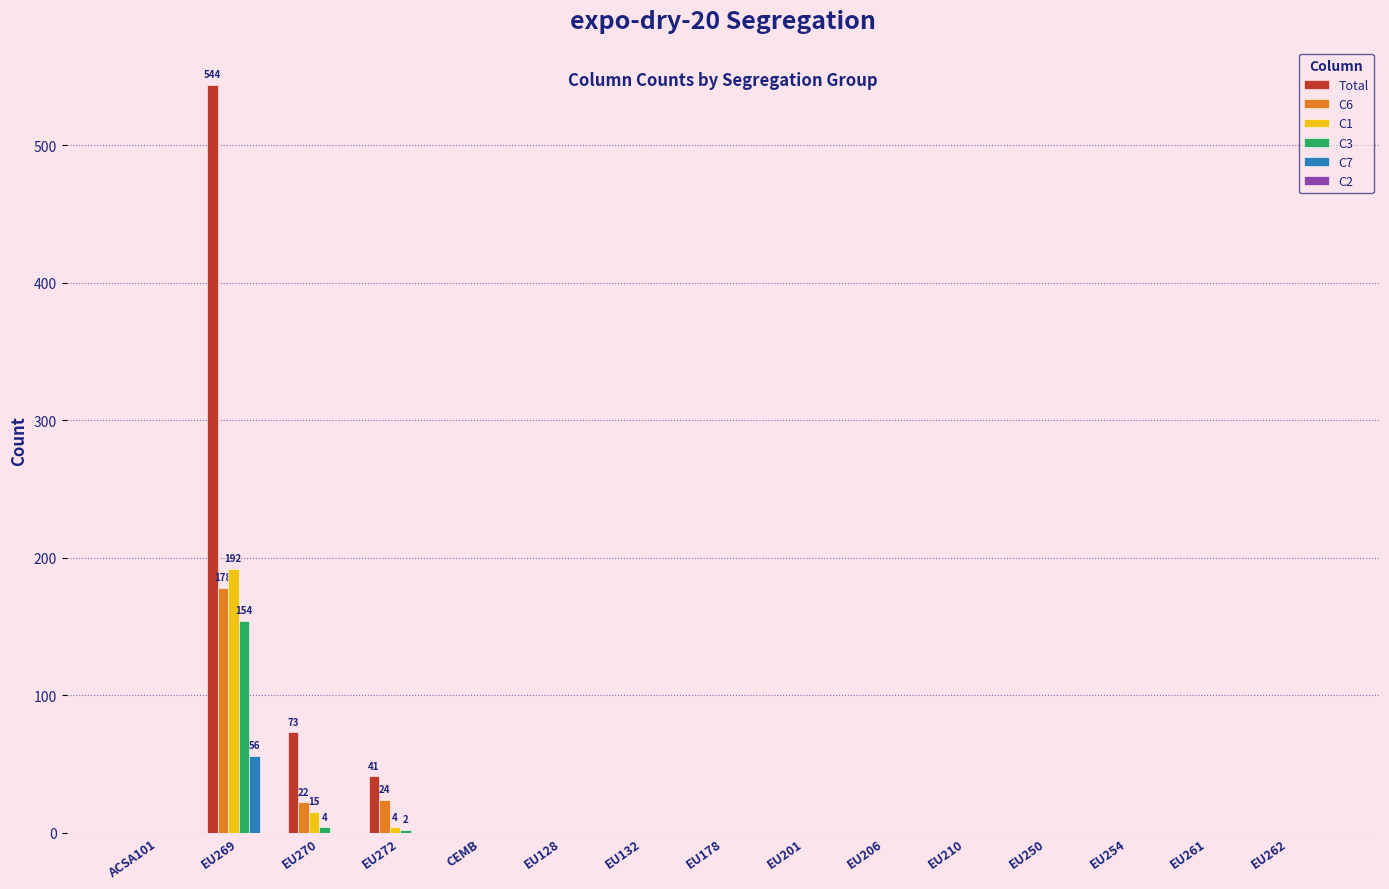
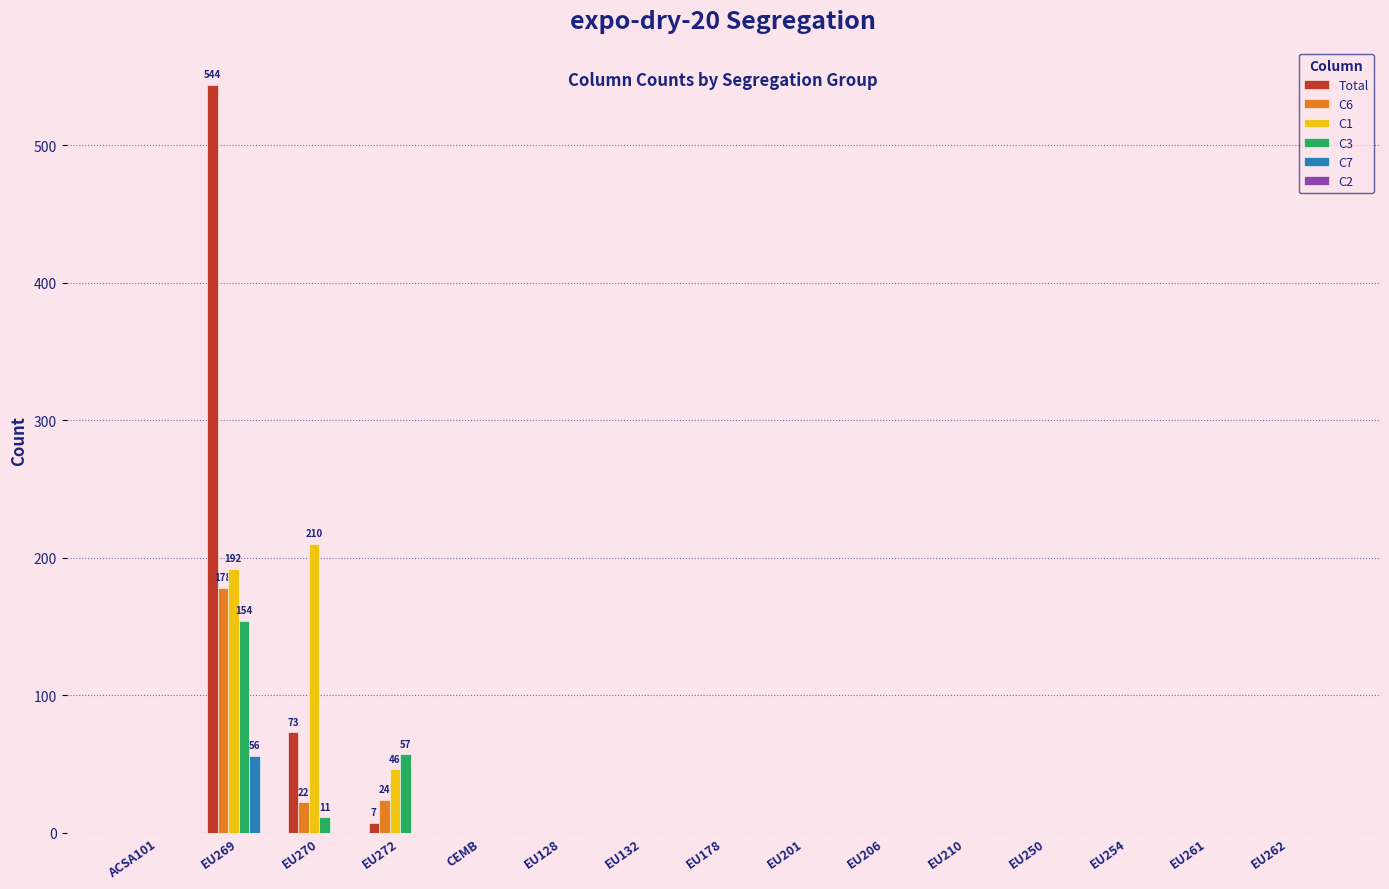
C1, EU270: 15 -> 210
C3, EU270: 4 -> 11
Total, EU272: 41 -> 7
C1, EU272: 4 -> 46
C3, EU272: 2 -> 57
